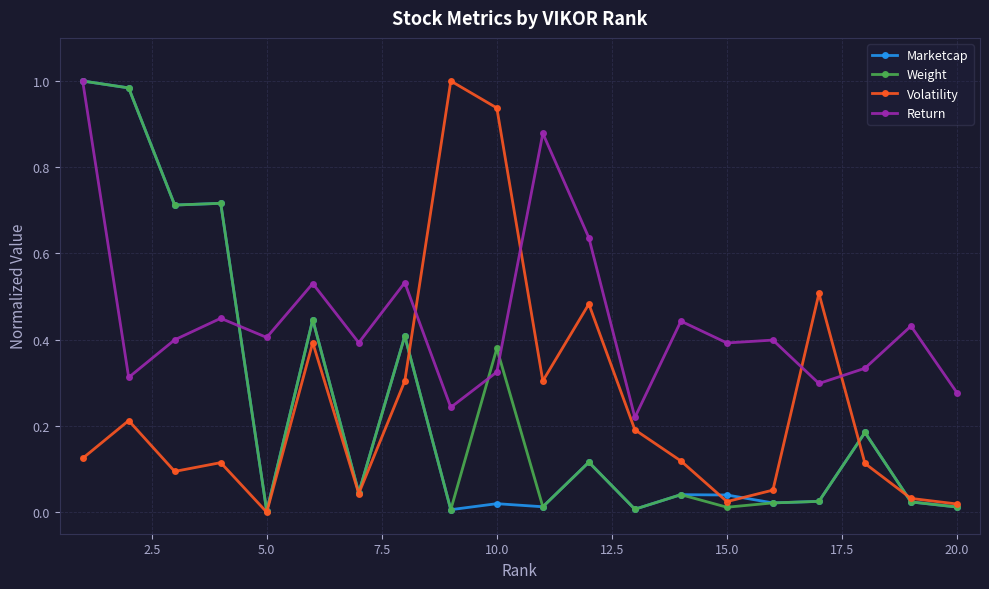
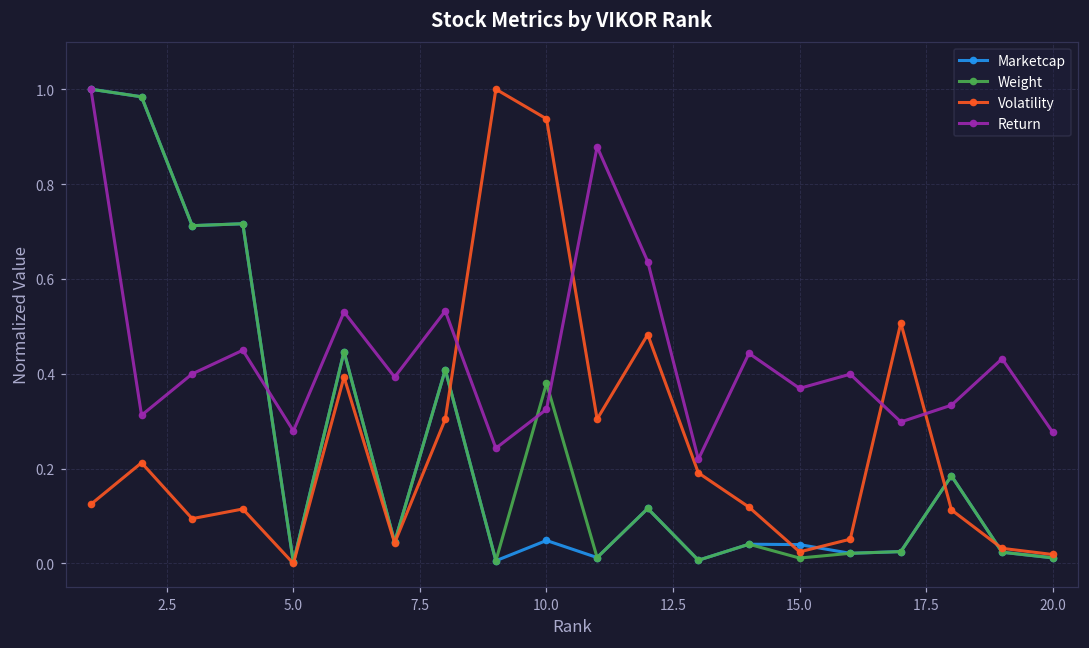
Return, 5.0: 0.41 -> 0.28
Marketcap, 10.0: 0.02 -> 0.05
Return, 15.0: 0.39 -> 0.37
